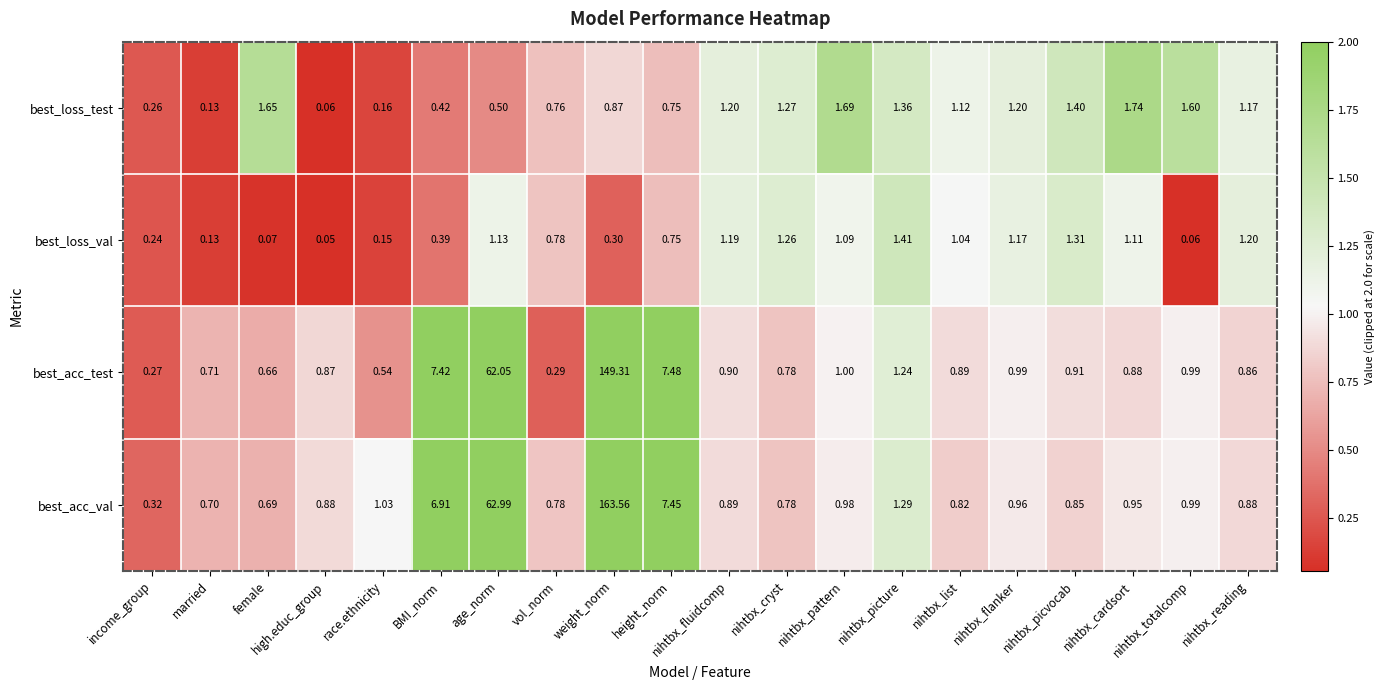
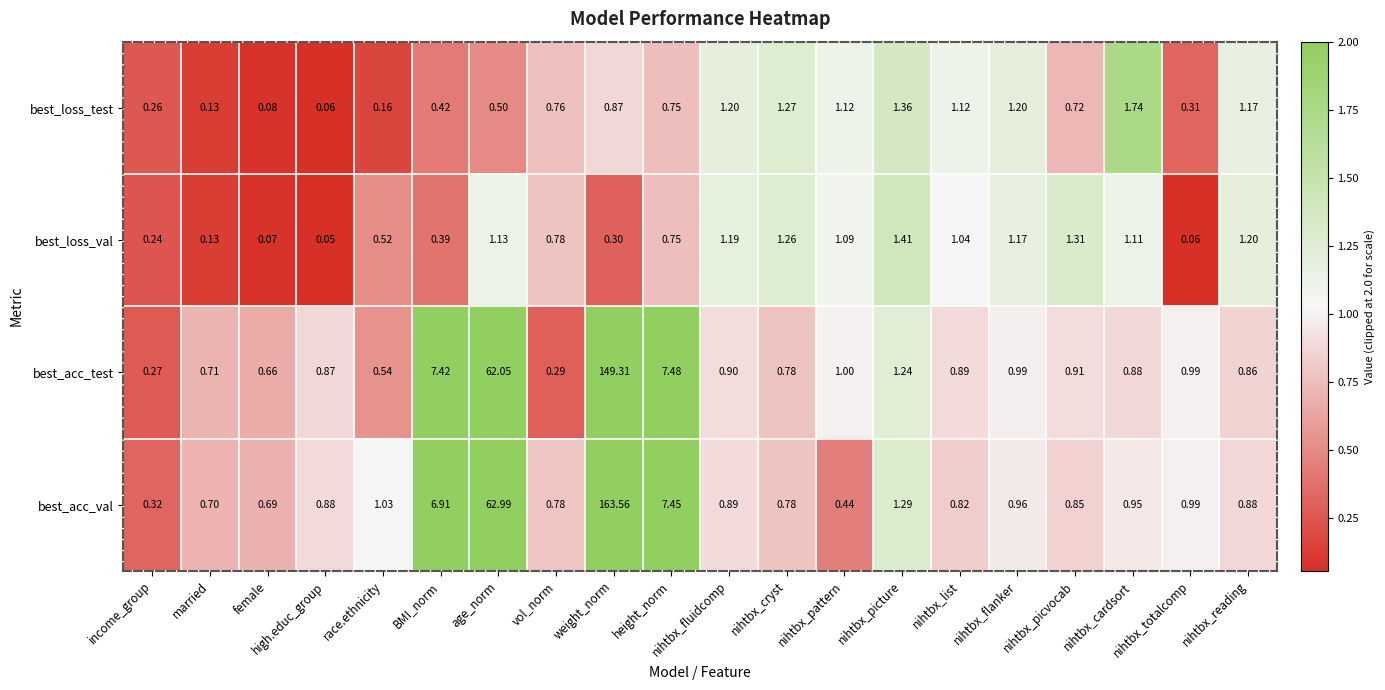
best_loss_test, female: 1.65 -> 0.08
best_loss_test, nihtbx_pattern: 1.69 -> 1.12
best_loss_test, nihtbx_picvocab: 1.40 -> 0.72
best_loss_test, nihtbx_totalcomp: 1.60 -> 0.31
best_loss_val, race.ethnicity: 0.15 -> 0.52
best_acc_val, nihtbx_pattern: 0.98 -> 0.44
